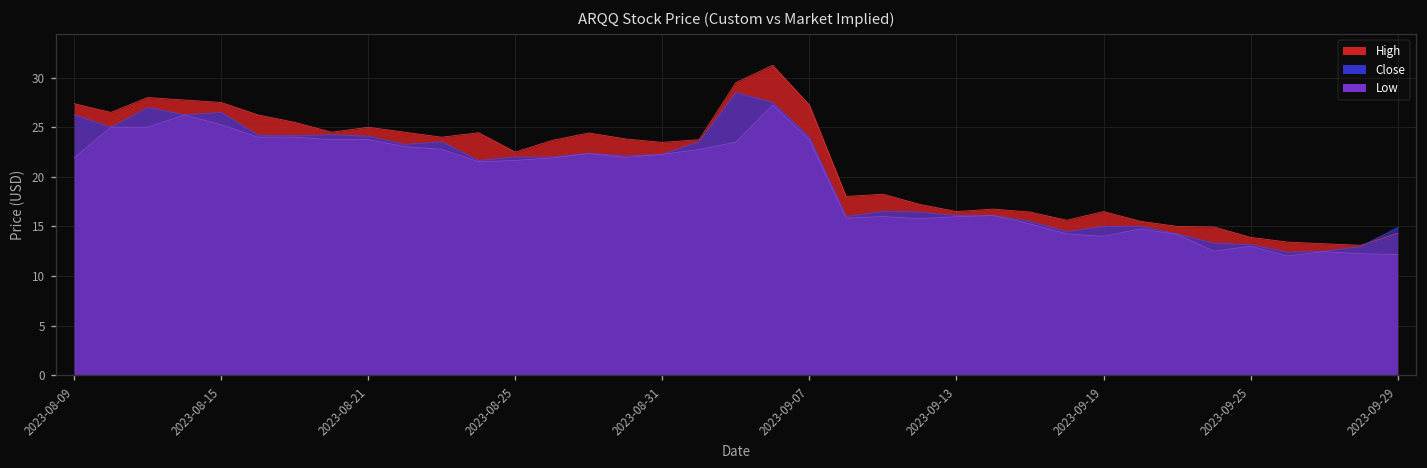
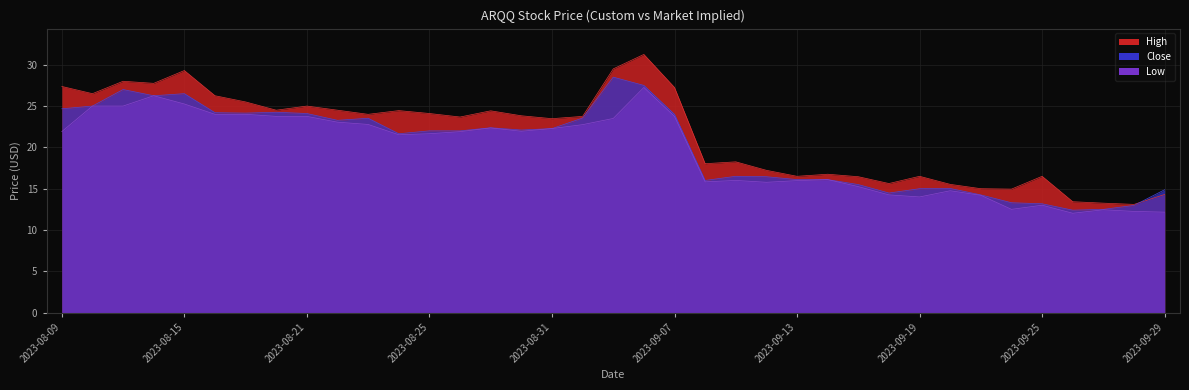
Close, 2023-08-09: 26 -> 25
High, 2023-08-15: 28 -> 29
High, 2023-08-25: 23 -> 24
High, 2023-09-25: 14 -> 17
